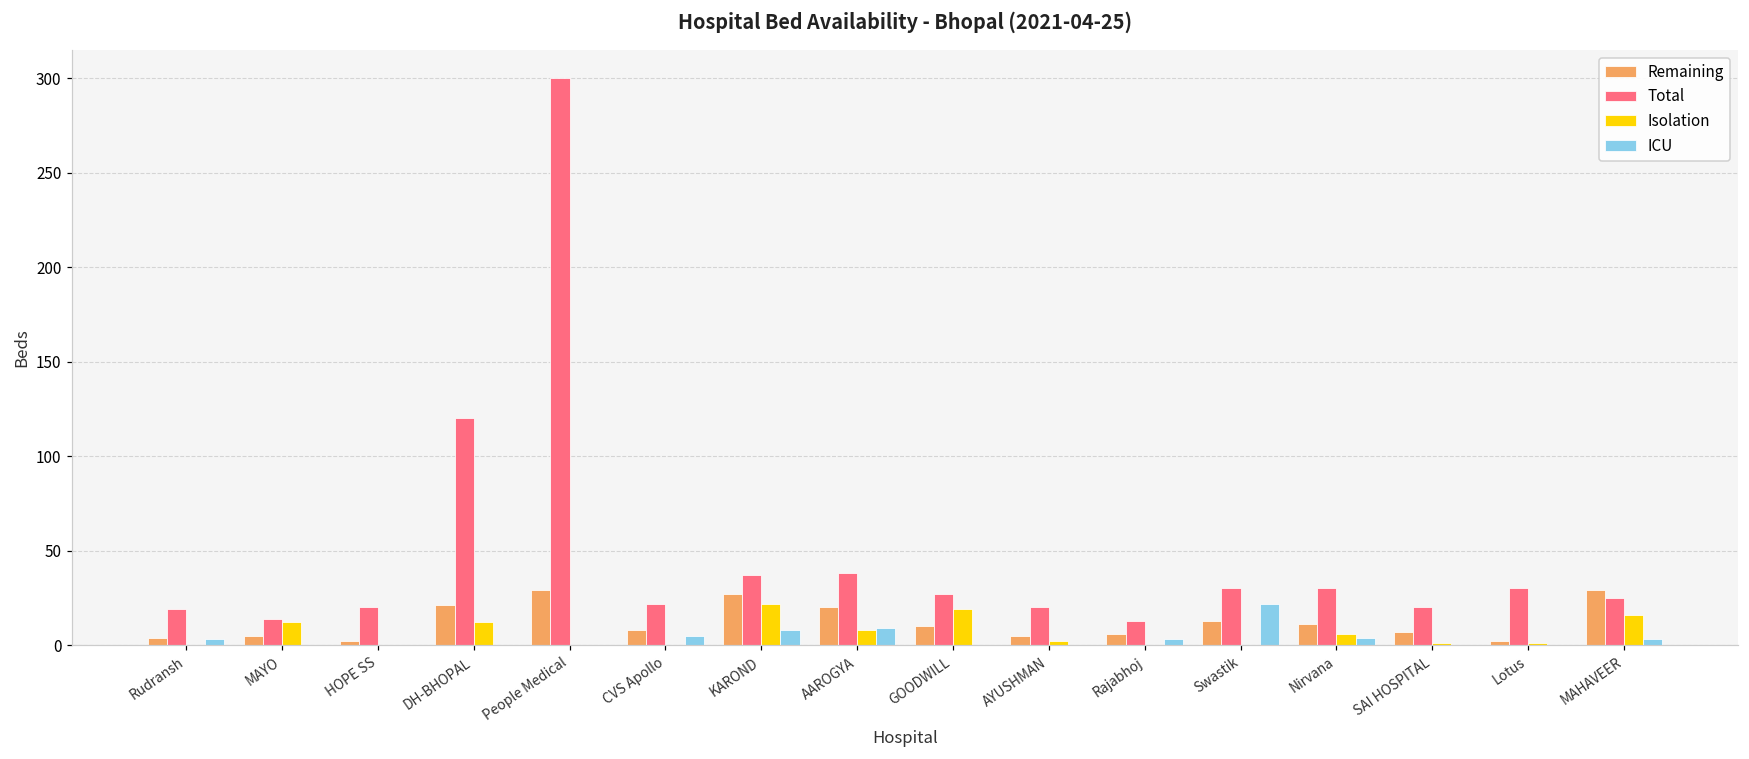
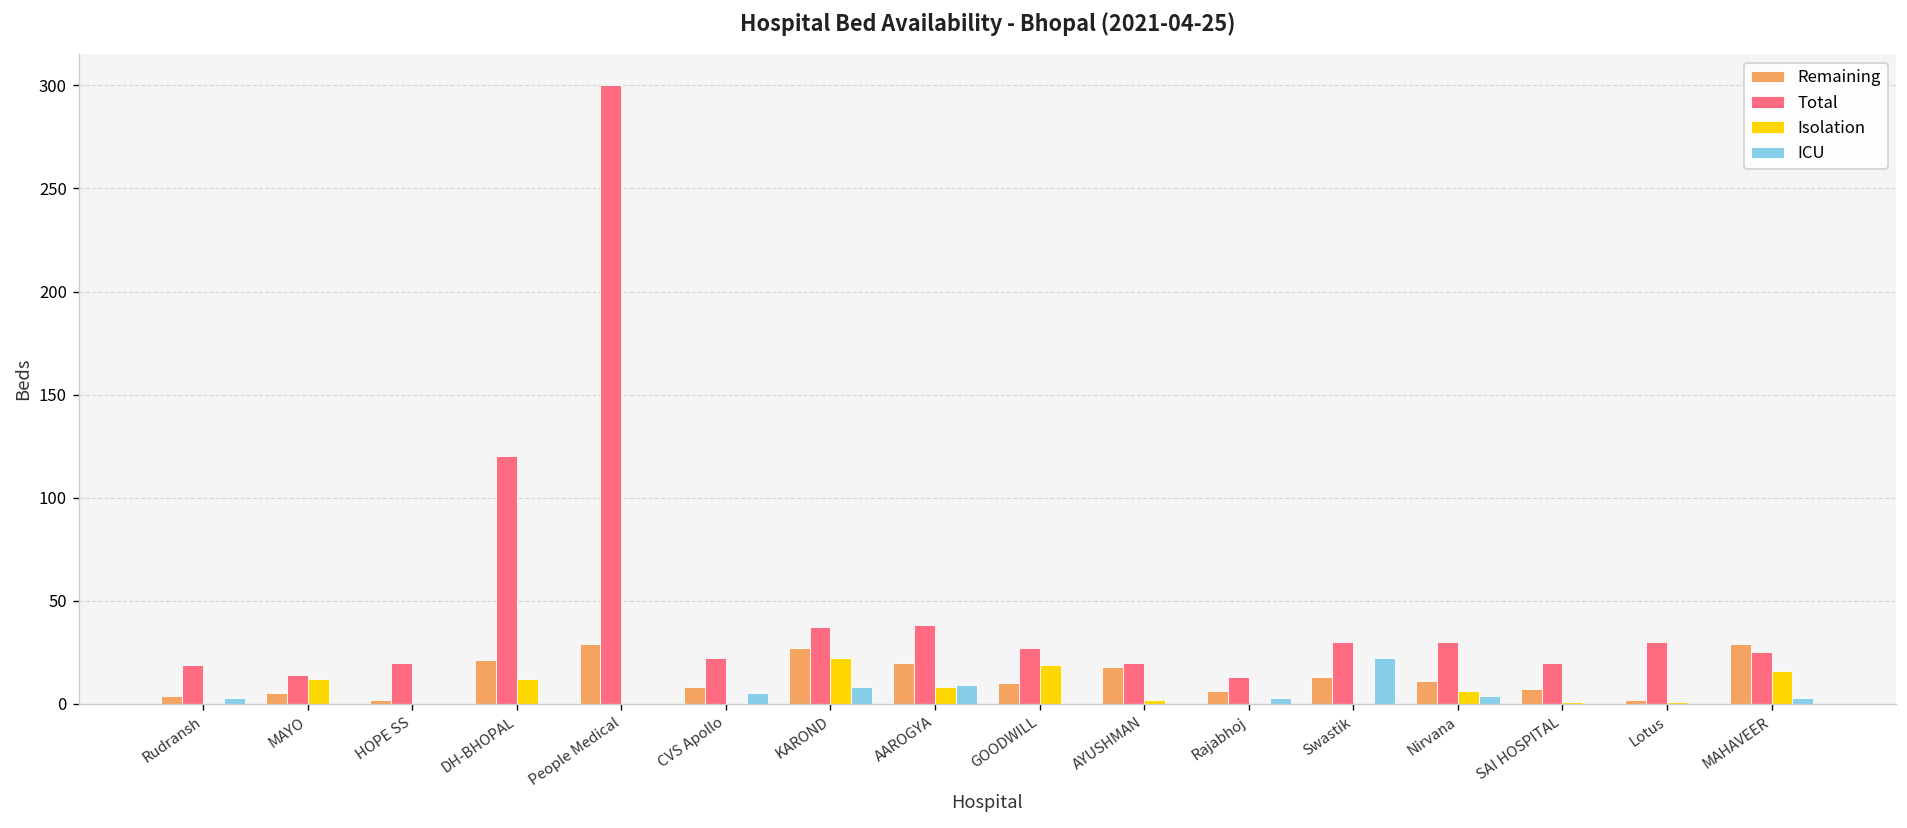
Remaining, AYUSHMAN: 5 -> 18
